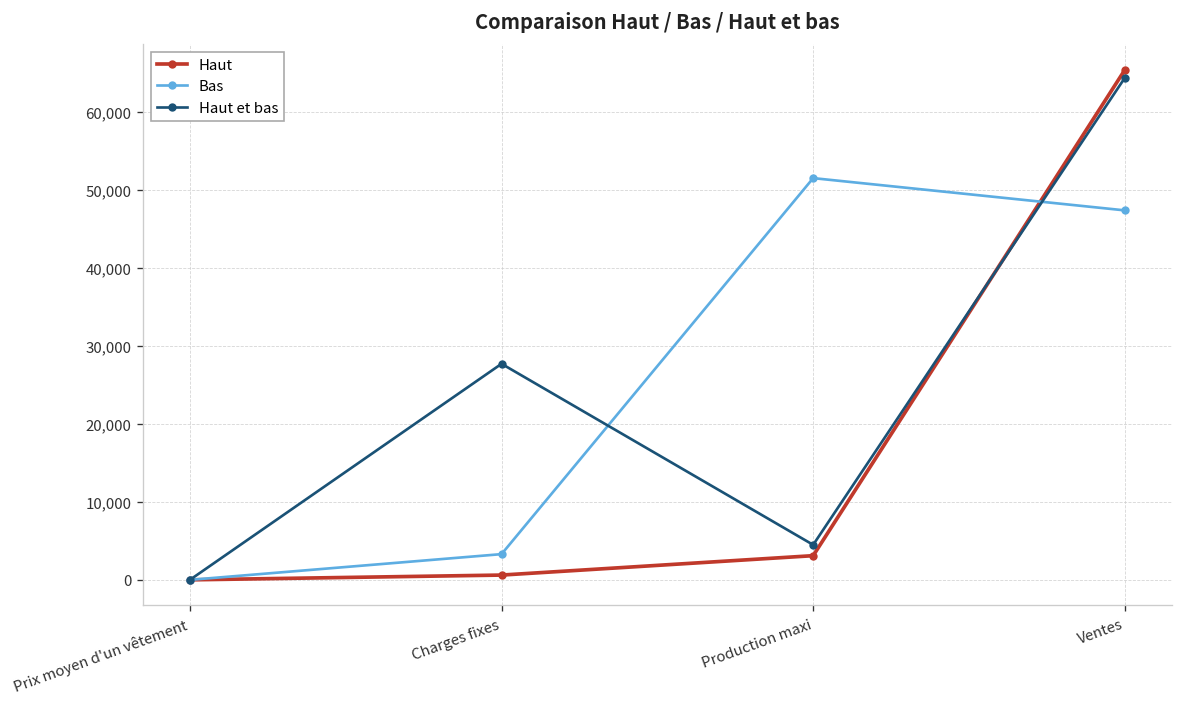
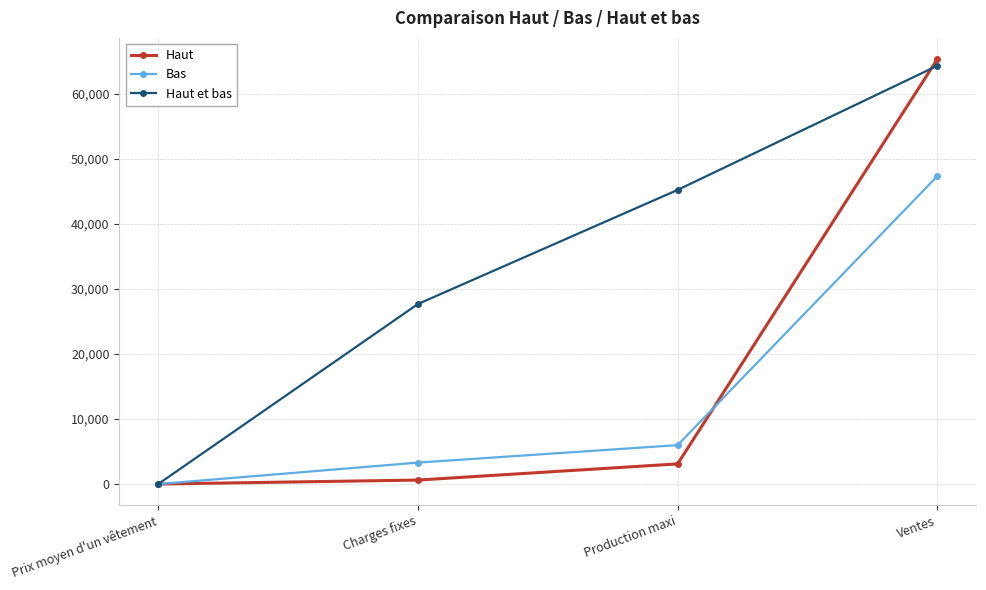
Bas, Production maxi: 52,000 -> 6,000
Haut et bas, Production maxi: 5,000 -> 45,000
